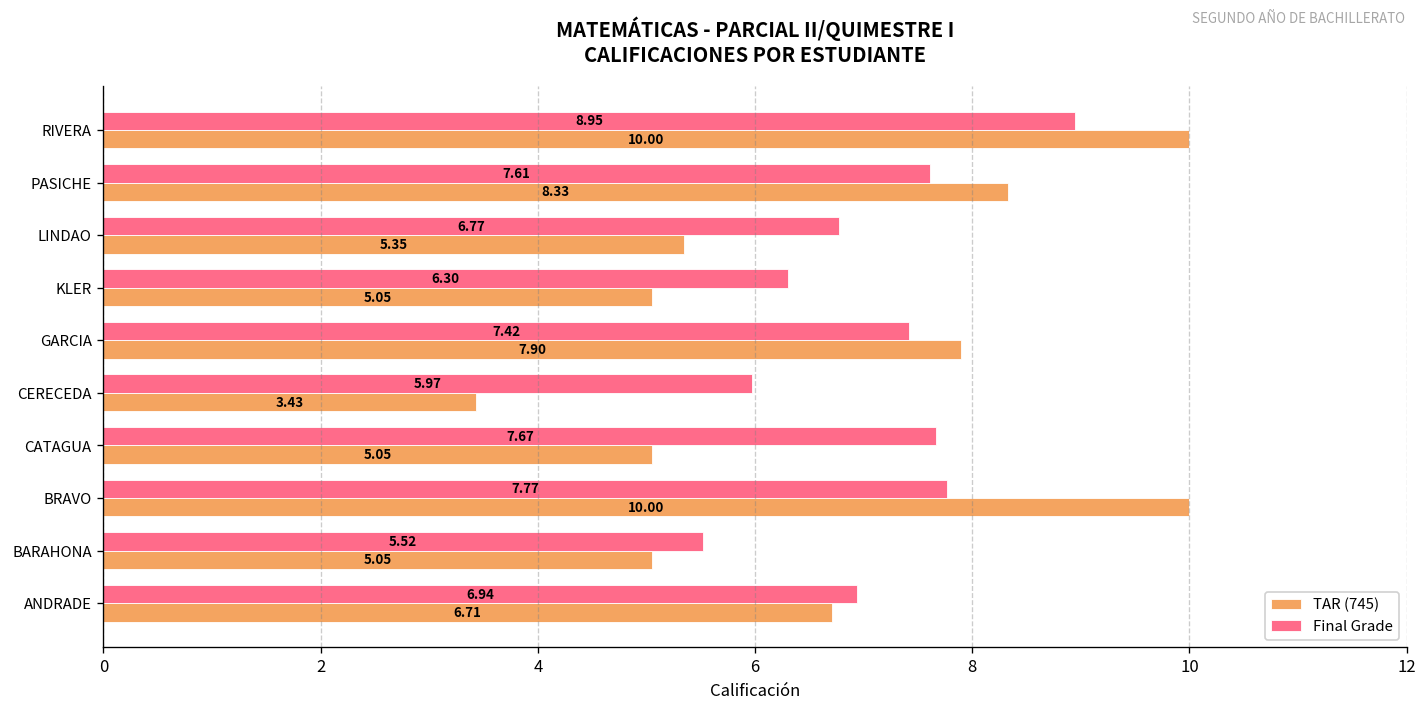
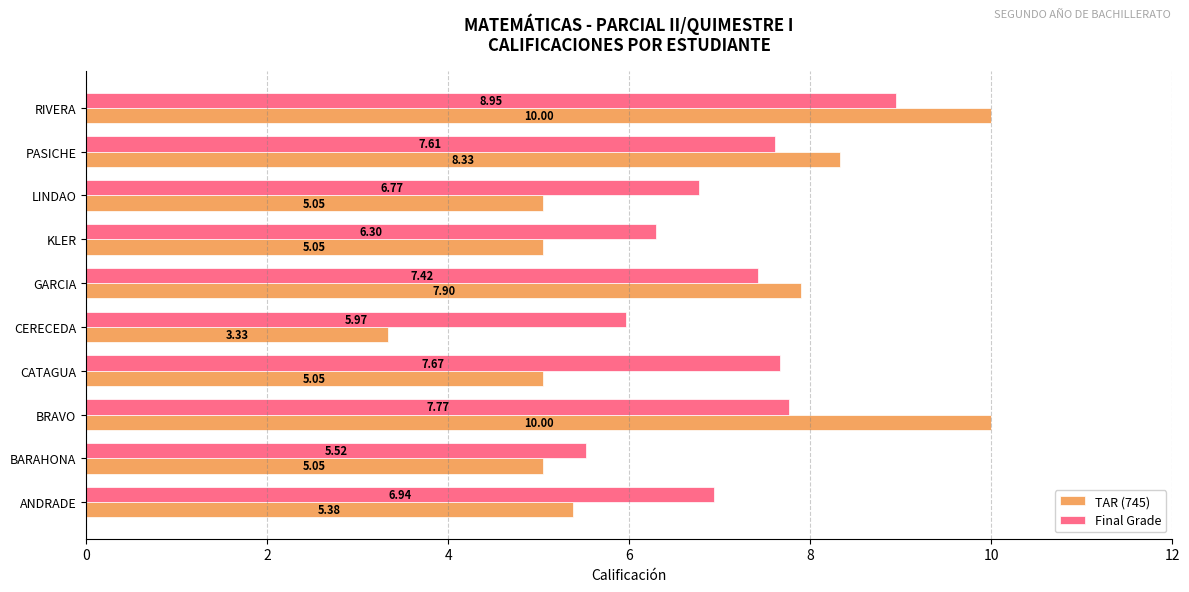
TAR (745), LINDAO: 5.35 -> 5.05
TAR (745), CERECEDA: 3.43 -> 3.33
TAR (745), ANDRADE: 6.71 -> 5.38
